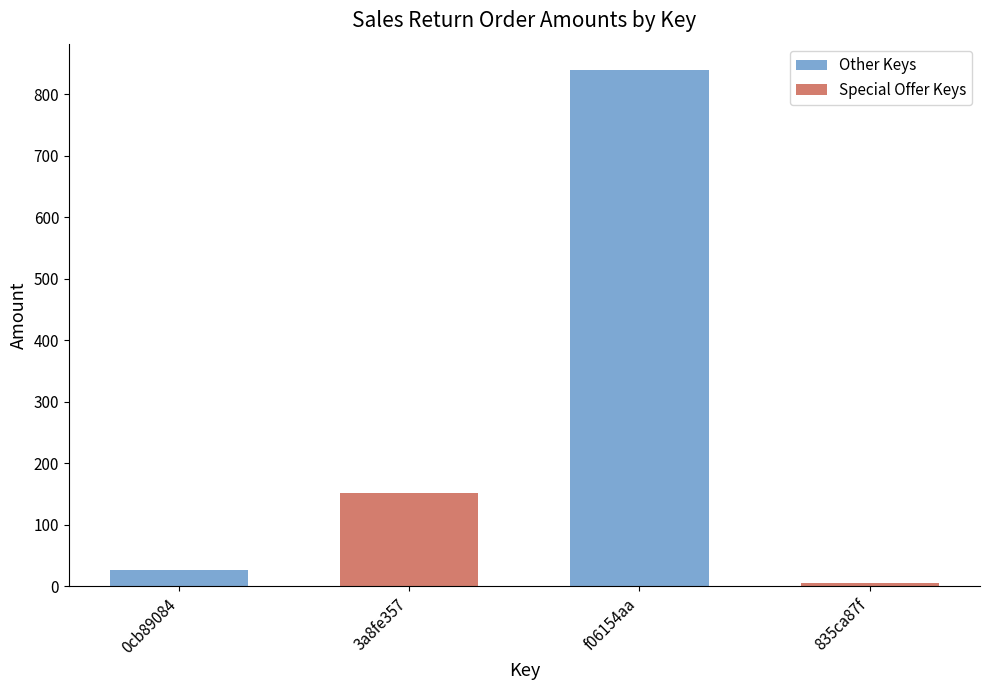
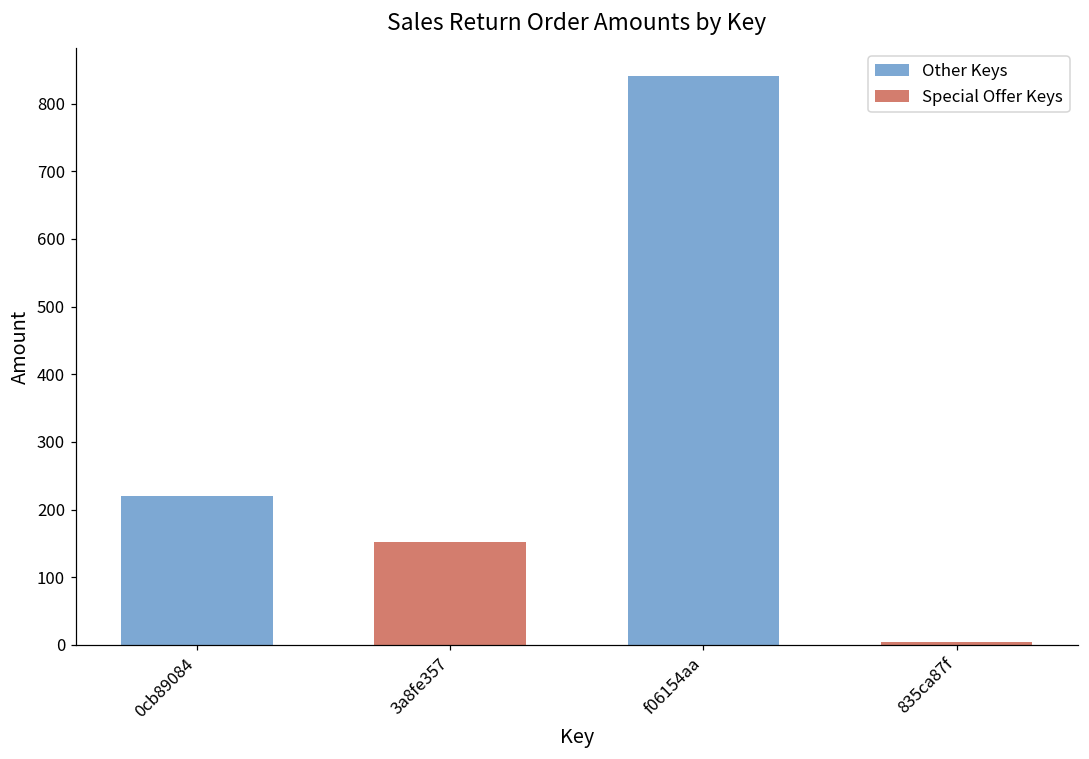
0cb89084: 30 -> 220
